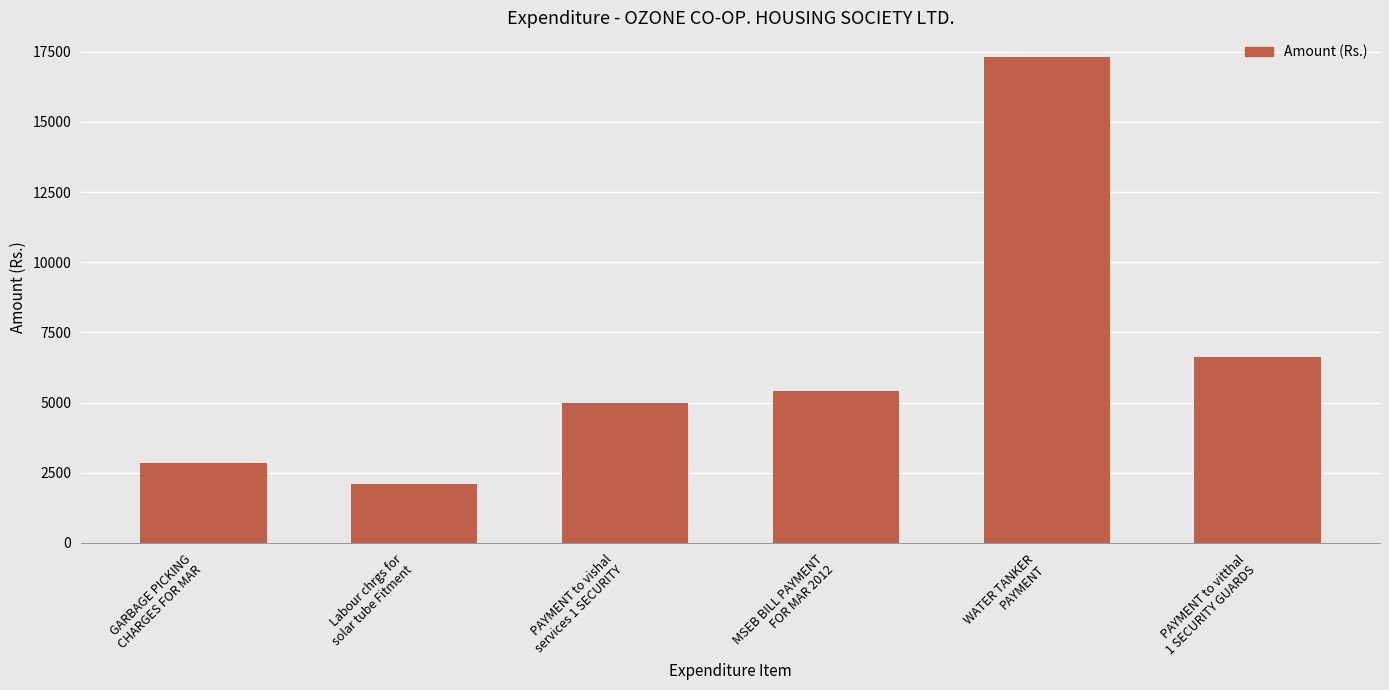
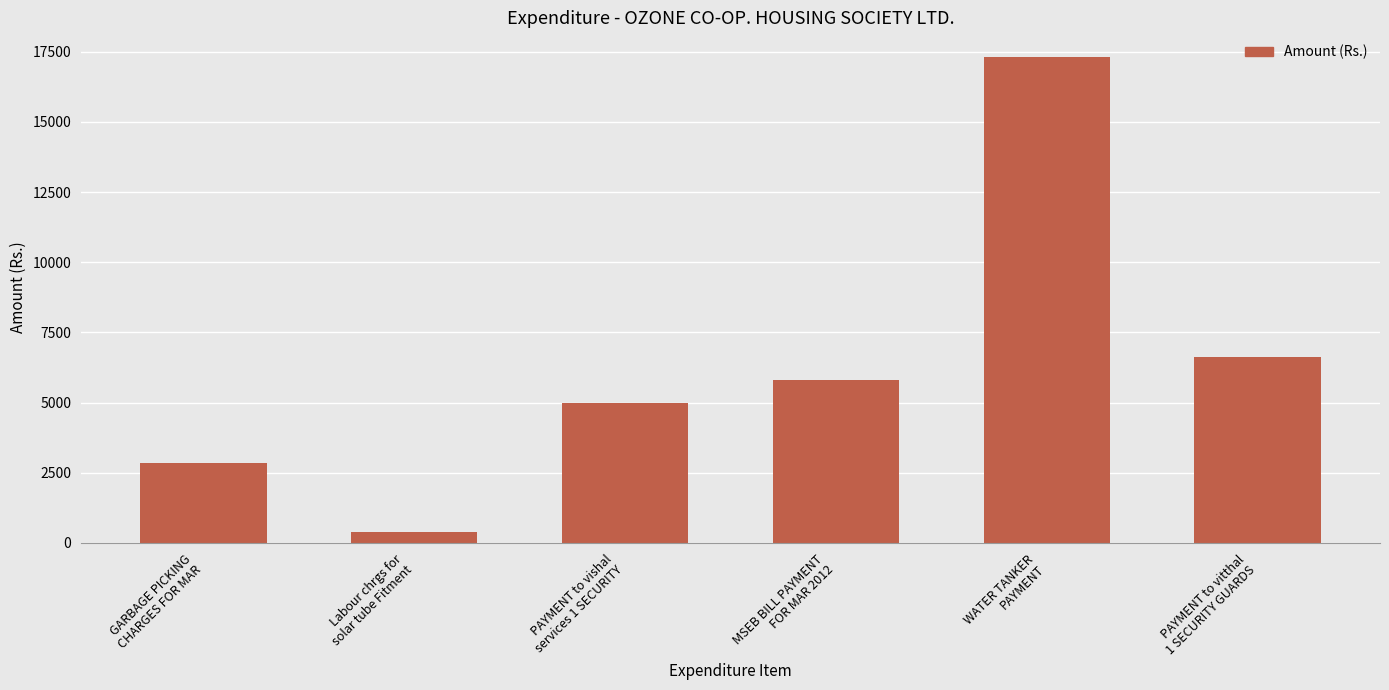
Labour chrgs for solar tube Fitment: 2100 -> 400
MSEB BILL PAYMENT FOR MAR 2012: 5400 -> 5800
